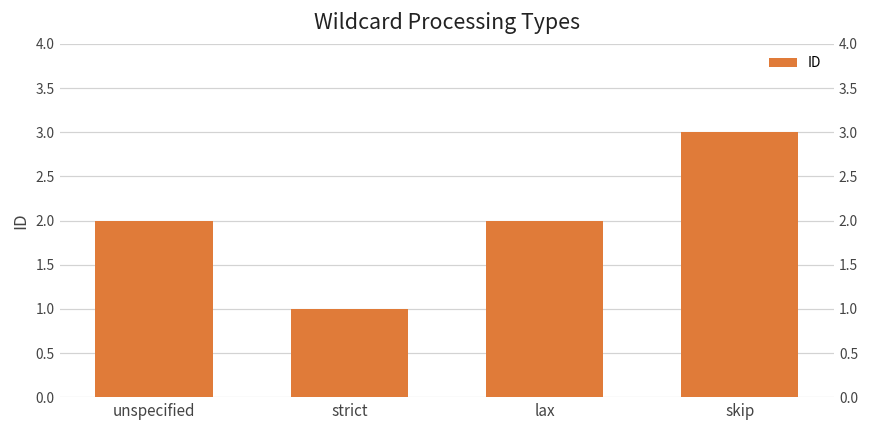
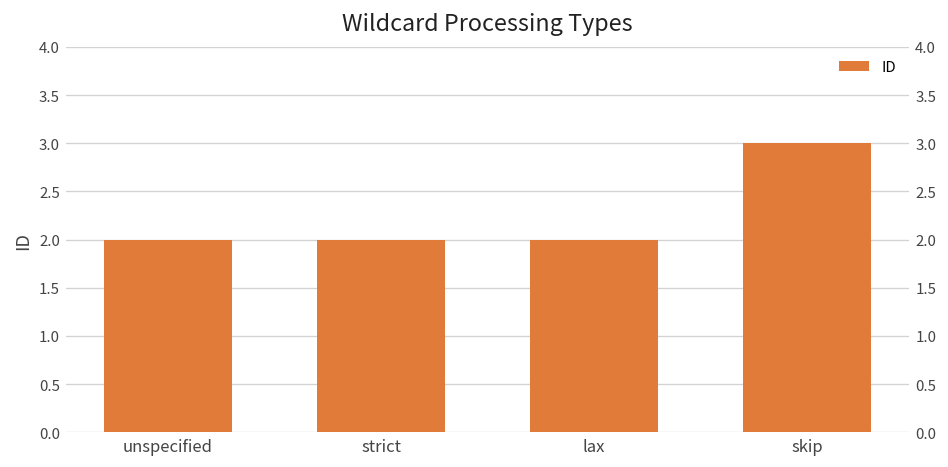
strict: 1 -> 2
